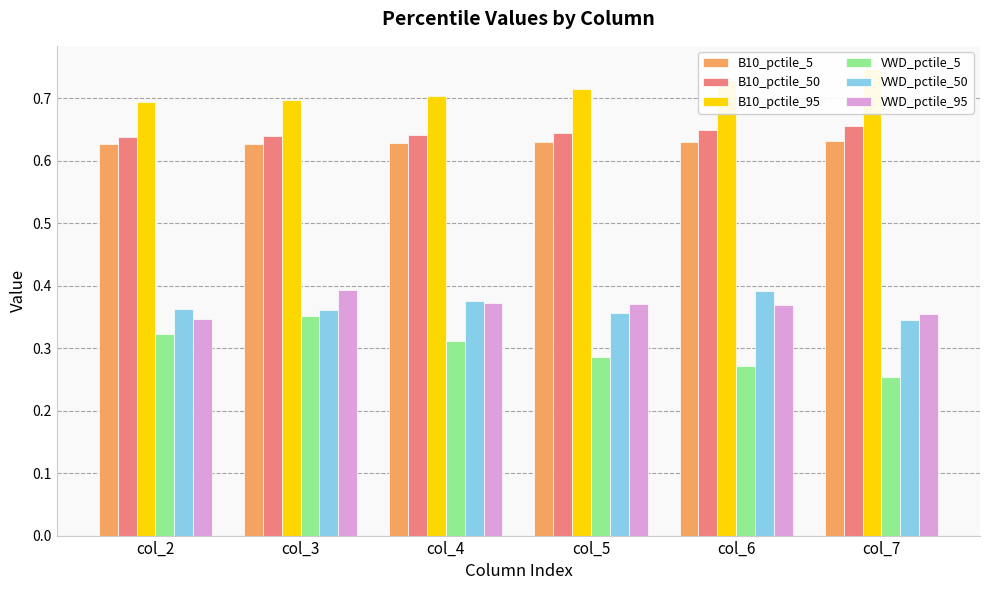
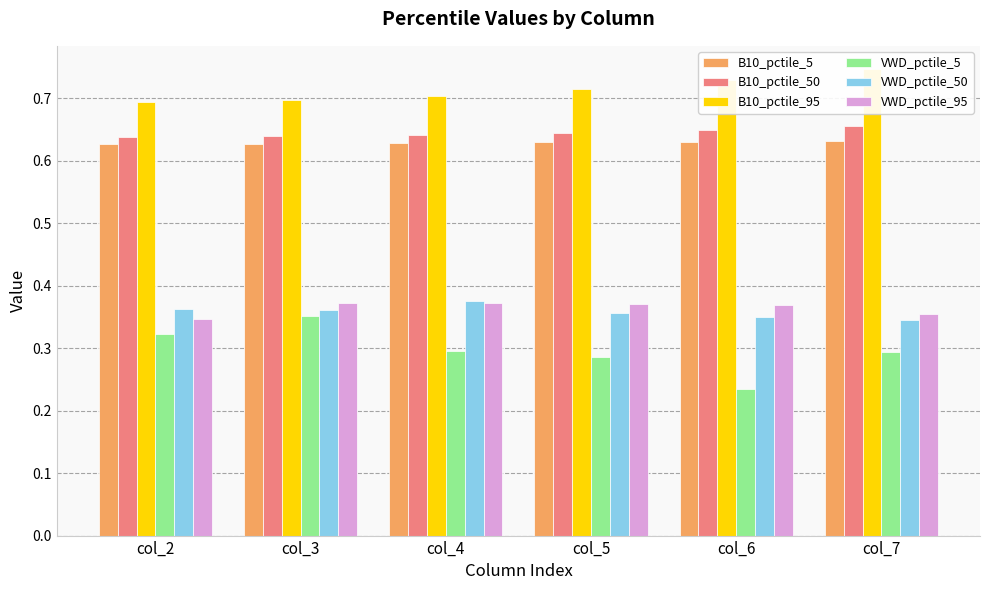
VWD_pctile_95, col_3: 0.39 -> 0.37
VWD_pctile_5, col_4: 0.31 -> 0.30
VWD_pctile_5, col_6: 0.27 -> 0.23
VWD_pctile_50, col_6: 0.39 -> 0.35
VWD_pctile_5, col_7: 0.25 -> 0.29
